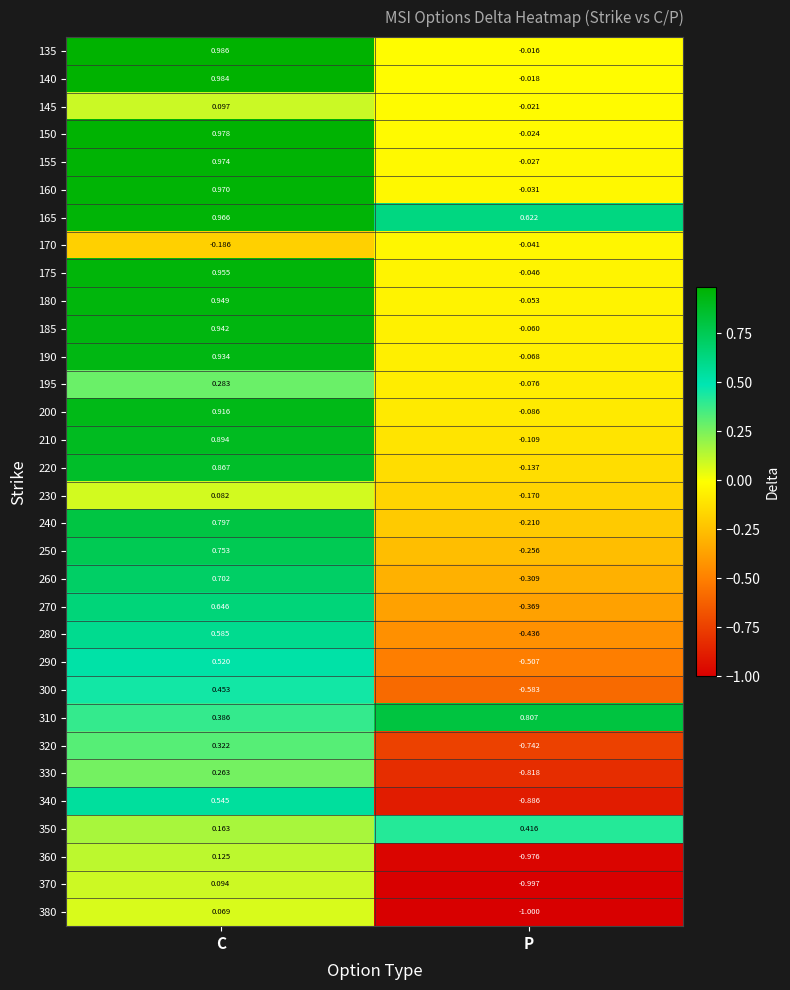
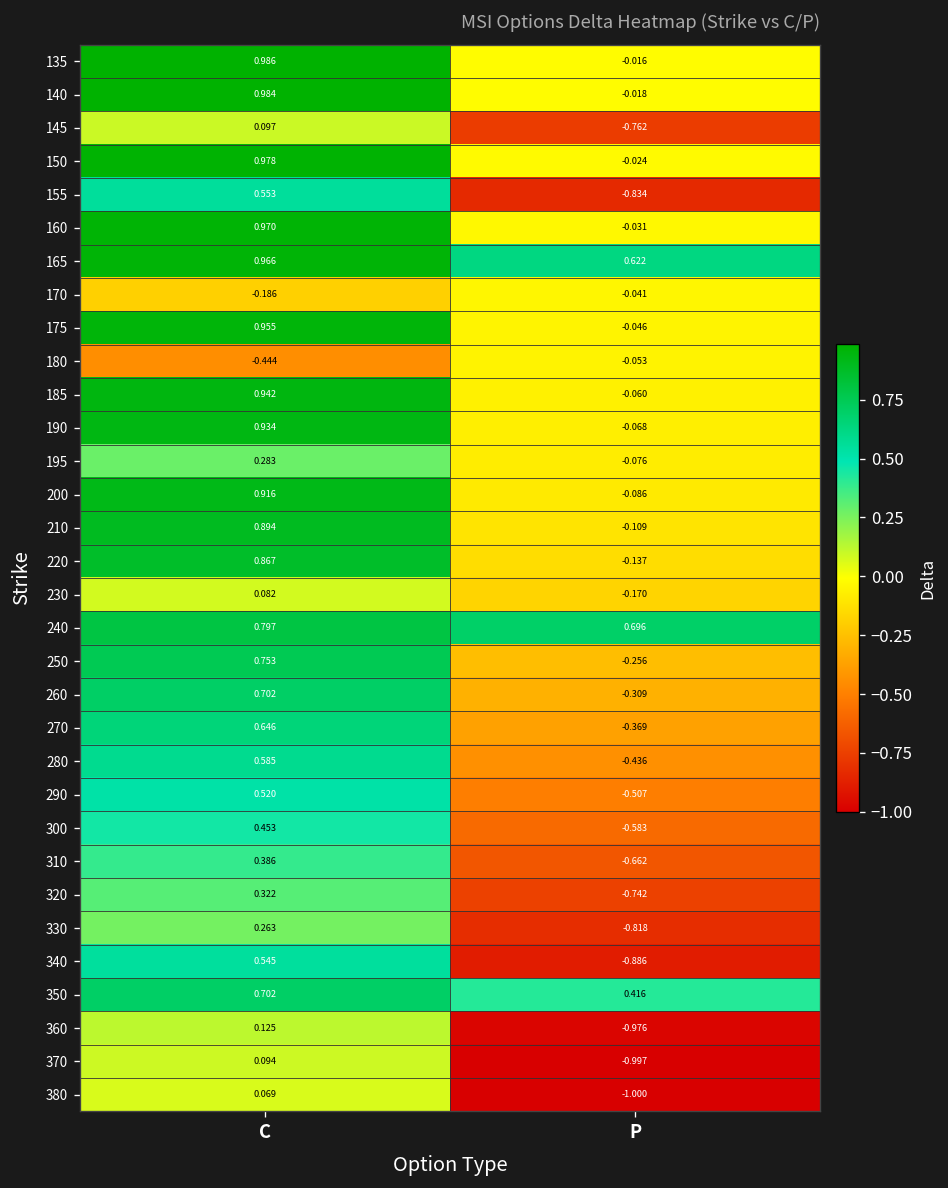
145, P: -0.021 -> -0.762
155, C: 0.974 -> 0.553
155, P: -0.027 -> -0.834
180, C: 0.949 -> -0.444
240, P: -0.210 -> 0.696
310, P: 0.807 -> -0.662
350, C: 0.163 -> 0.702
